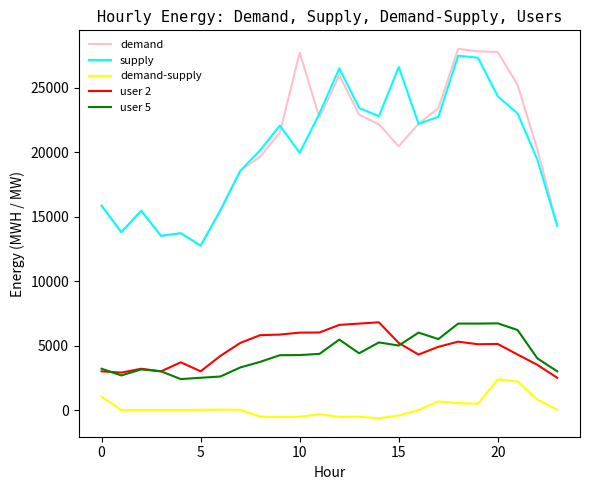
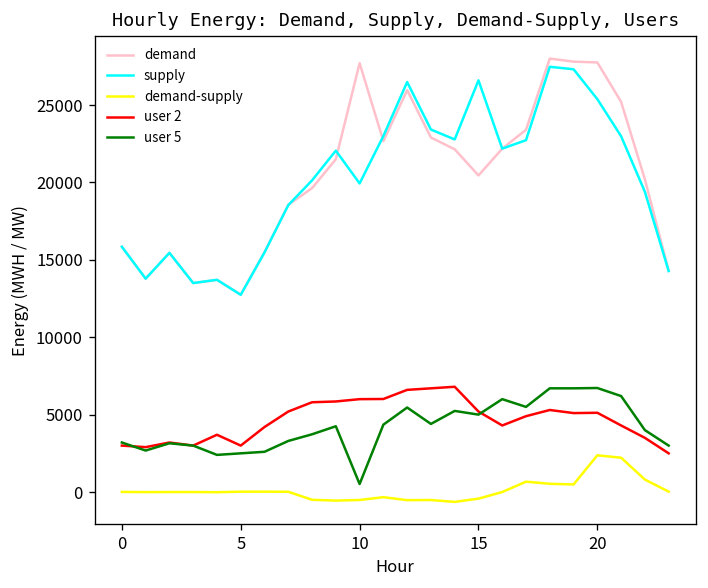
demand-supply, 0: 1000 -> 0
user 5, 10: 4300 -> 500
supply, 20: 24300 -> 25400
